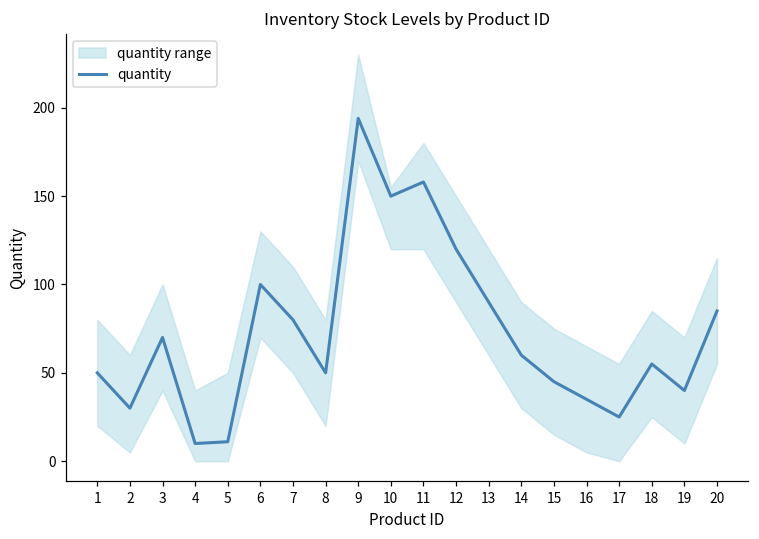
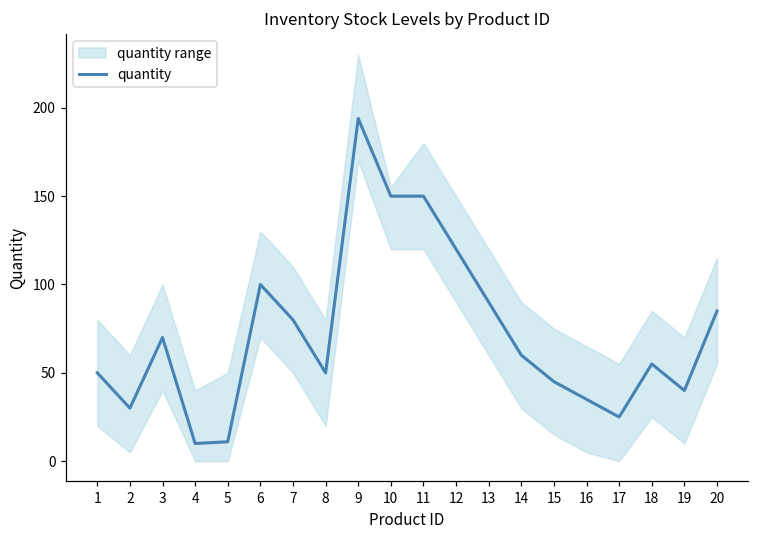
quantity, 11: 158 -> 150
